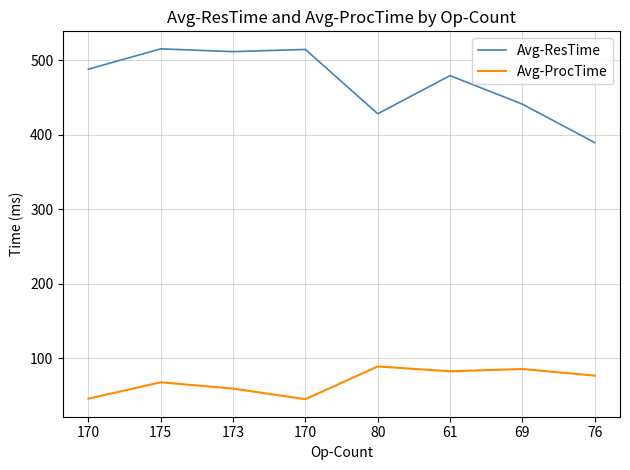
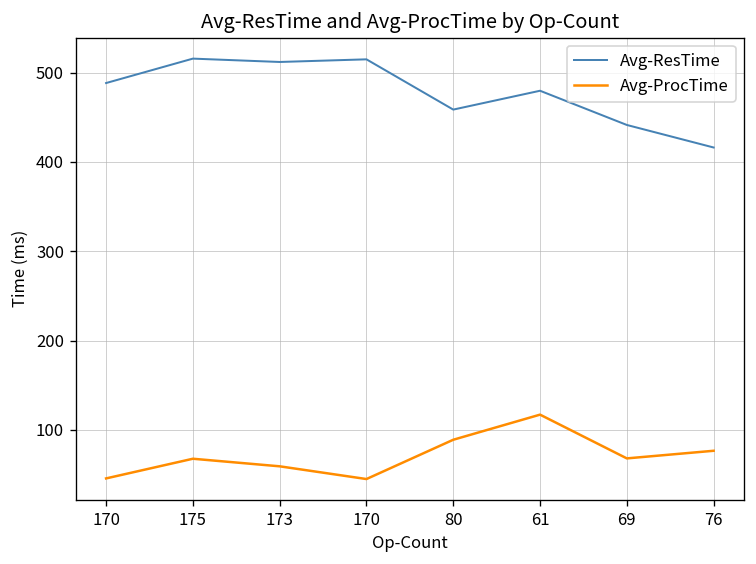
Avg-ResTime, 80: 430 -> 460
Avg-ProcTime, 61: 80 -> 120
Avg-ProcTime, 69: 90 -> 70
Avg-ResTime, 76: 390 -> 420
